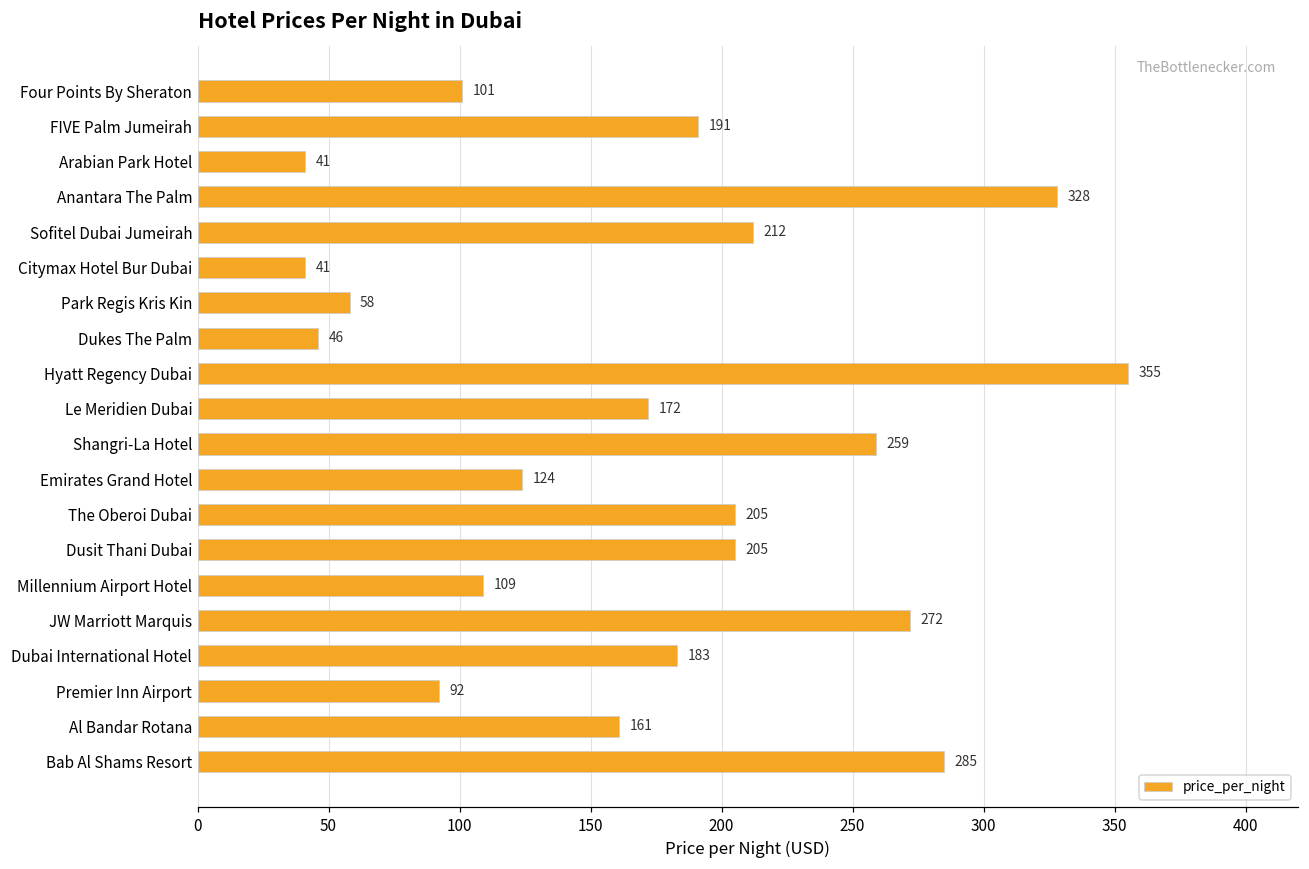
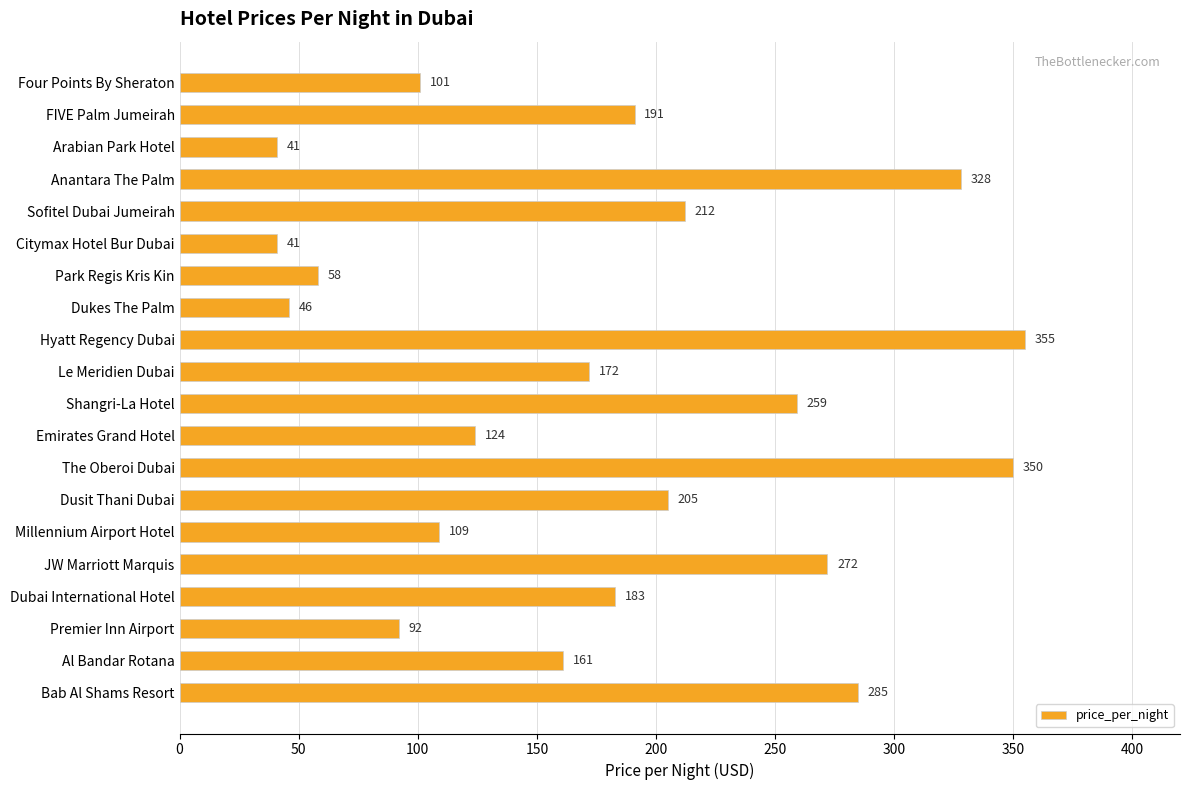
The Oberoi Dubai: 205 -> 350
